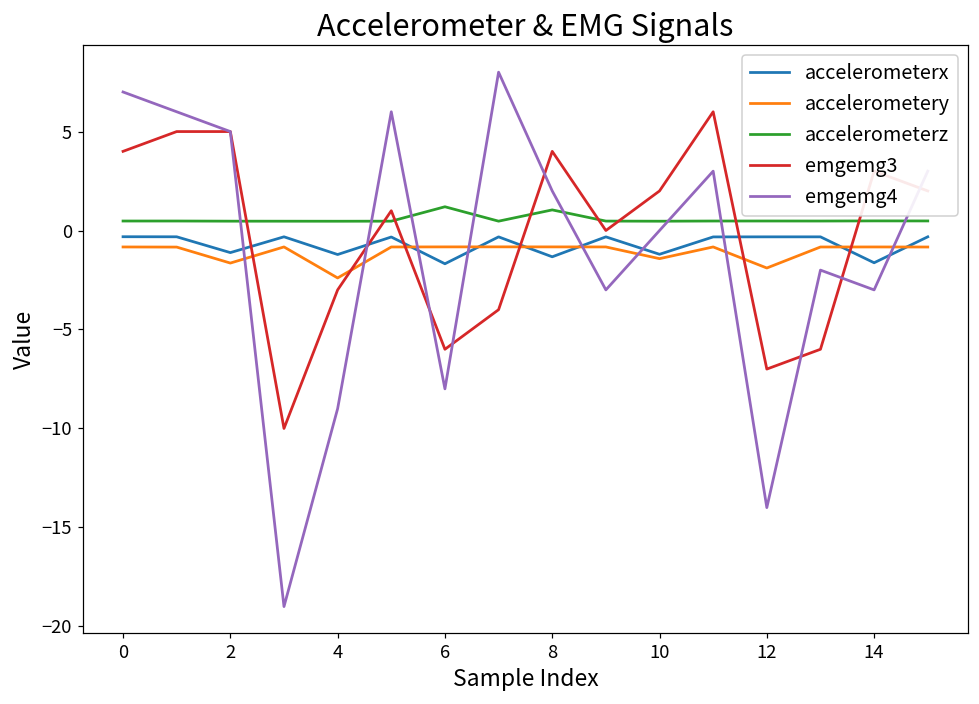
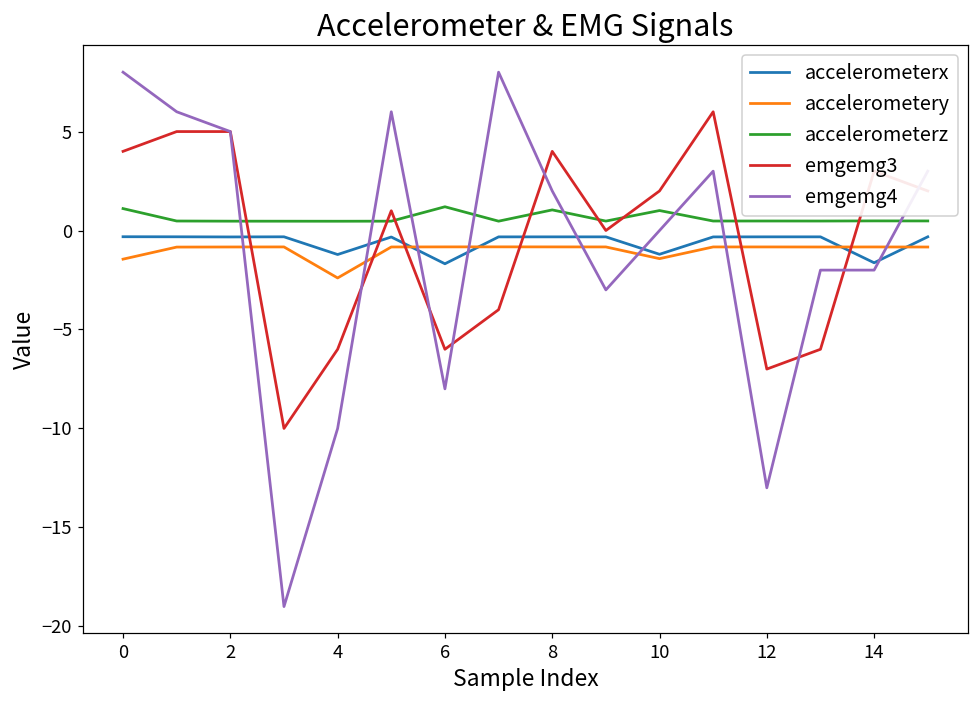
accelerometery, 0: -0.8 -> -1.4
accelerometerz, 0: 0.5 -> 1.1
emgemg4, 0: 7 -> 8
accelerometerx, 2: -1.1 -> -0.3
accelerometery, 2: -1.6 -> -0.8
emgemg3, 4: -3 -> -6
emgemg4, 4: -9 -> -10
accelerometerx, 8: -1.3 -> -0.3
accelerometerz, 10: 0.5 -> 1.0
accelerometery, 12: -1.9 -> -0.8
emgemg4, 12: -14 -> -13
emgemg4, 14: -3 -> -2
